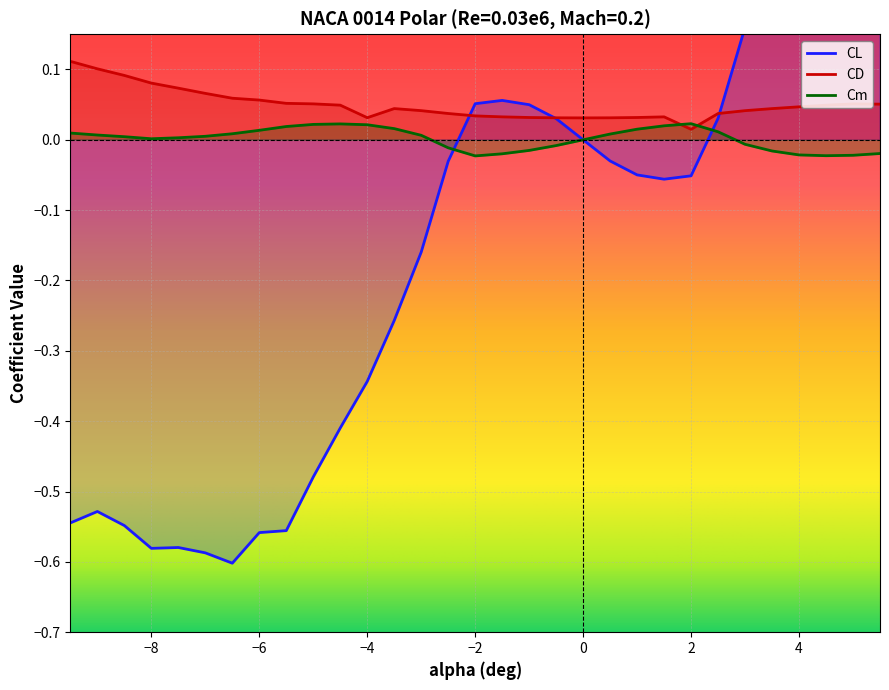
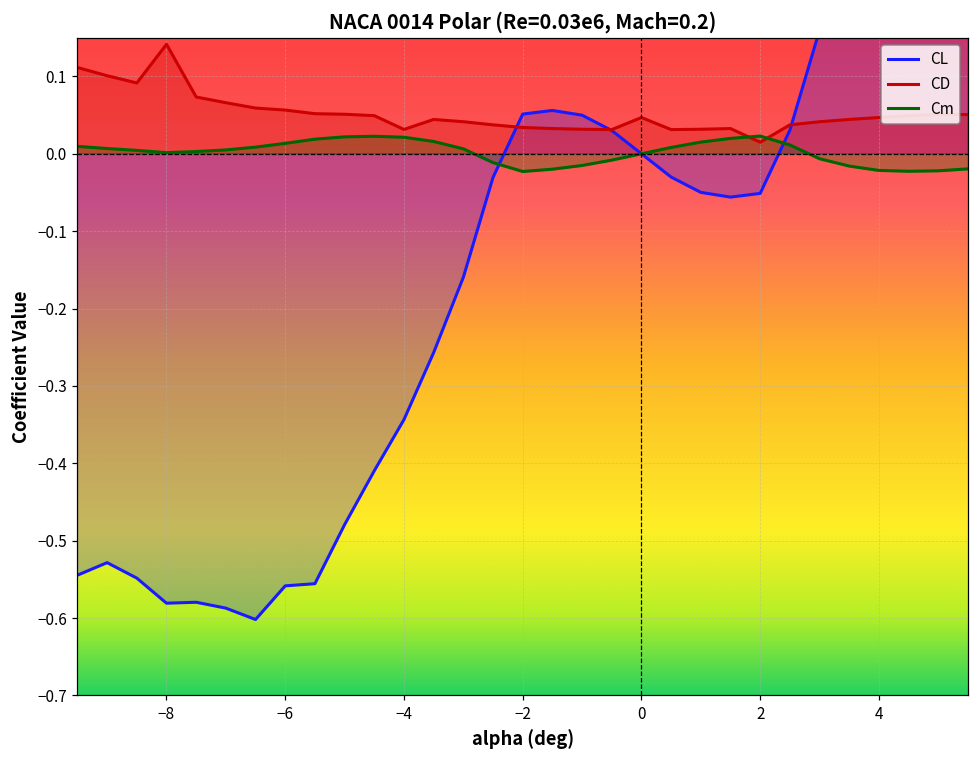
CD, −8: 0.08 -> 0.14
CD, 0: 0.03 -> 0.05
